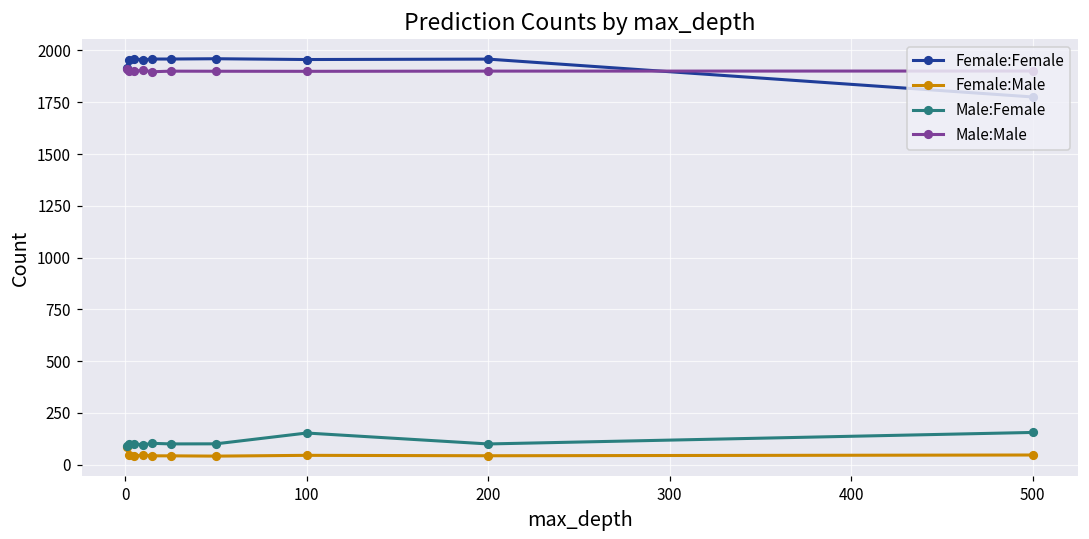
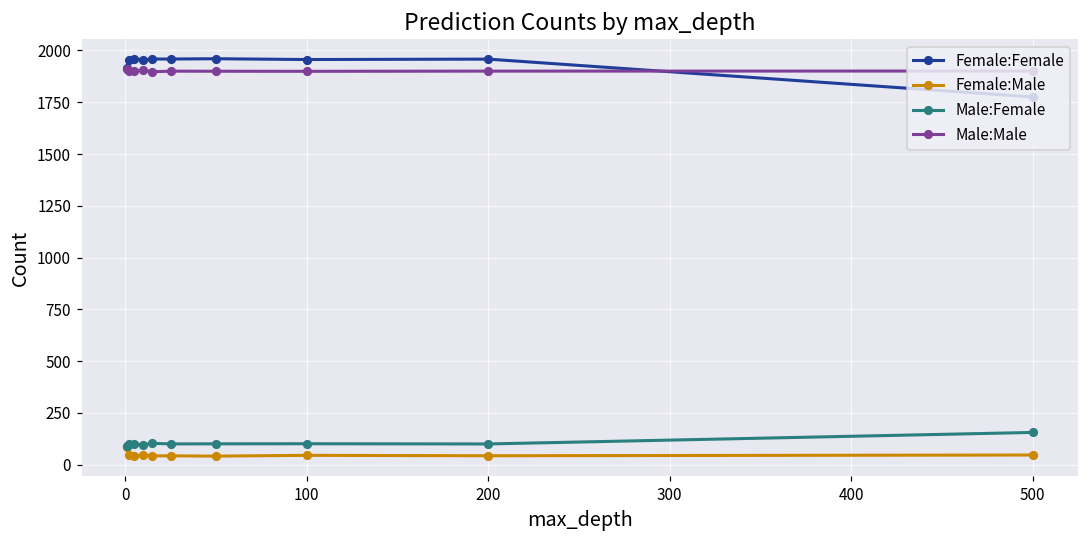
Male:Female, 100: 150 -> 100
